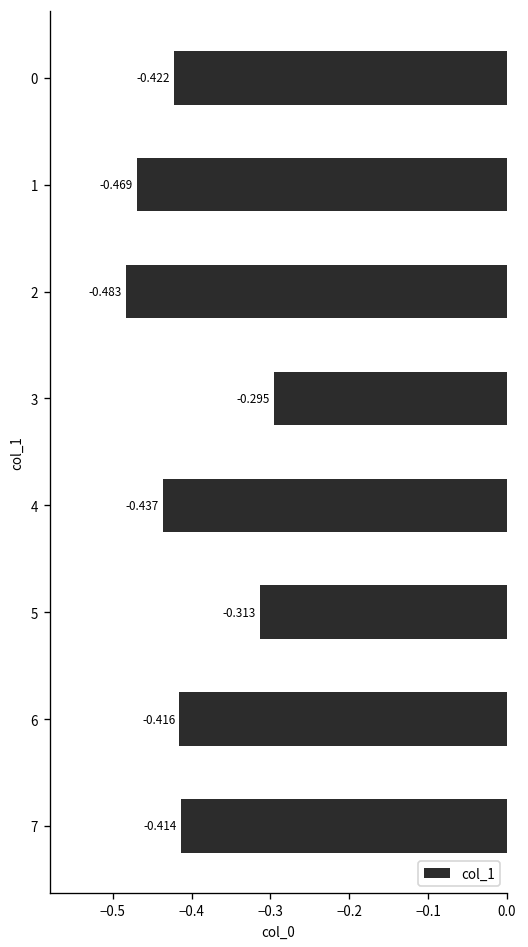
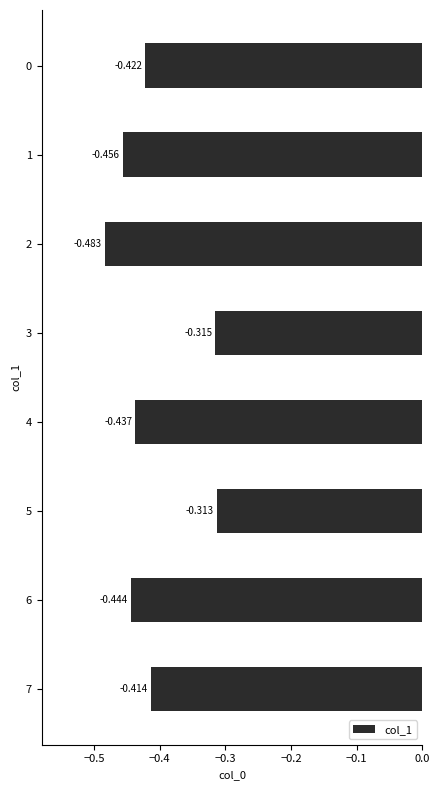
1: -0.469 -> -0.456
3: -0.295 -> -0.315
6: -0.416 -> -0.444
